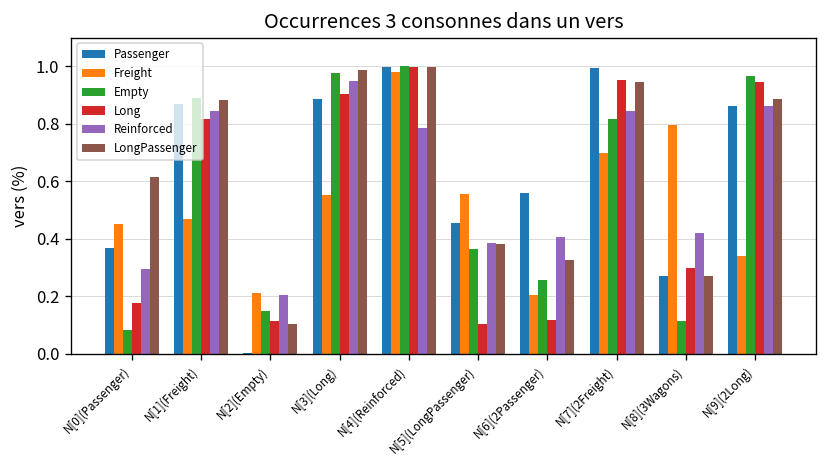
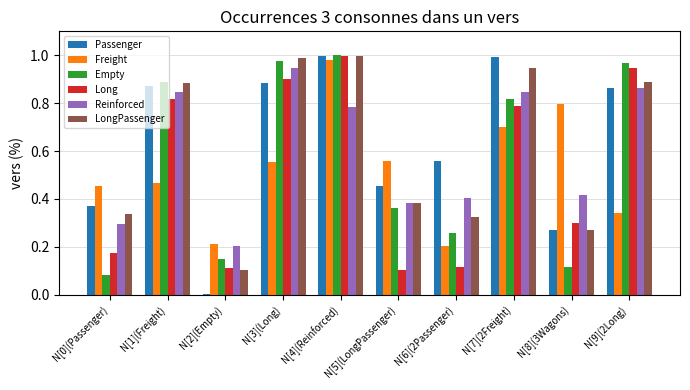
LongPassenger, N[0](Passenger): 0.61 -> 0.34
Long, N[7](2Freight): 0.95 -> 0.79
